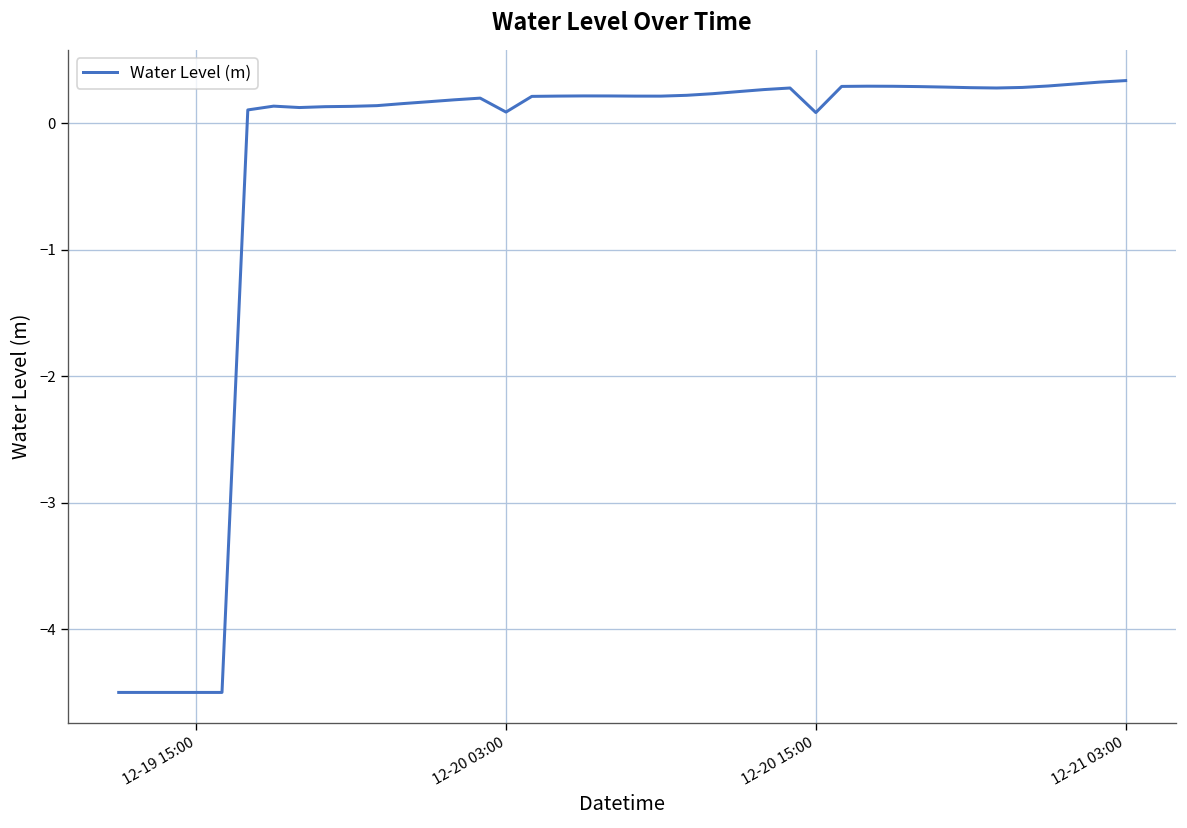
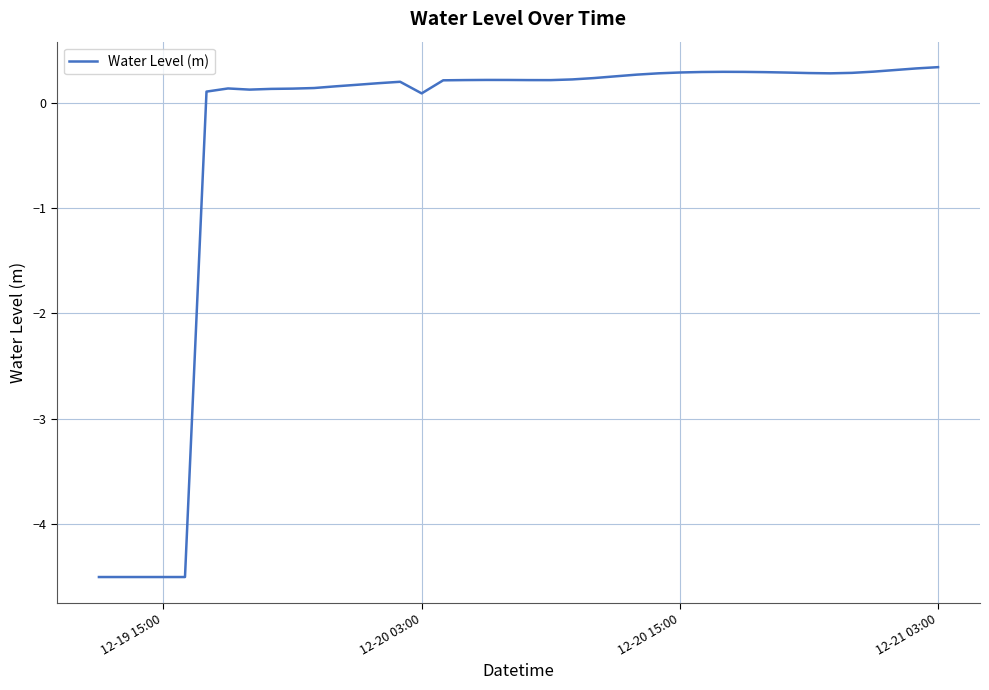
12-20 15:00: 0.08 -> 0.29
